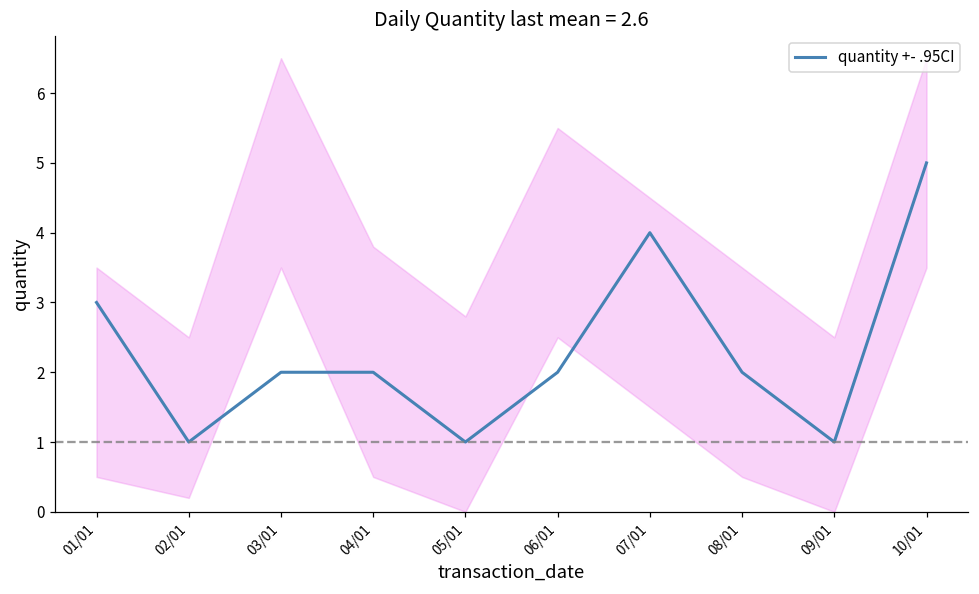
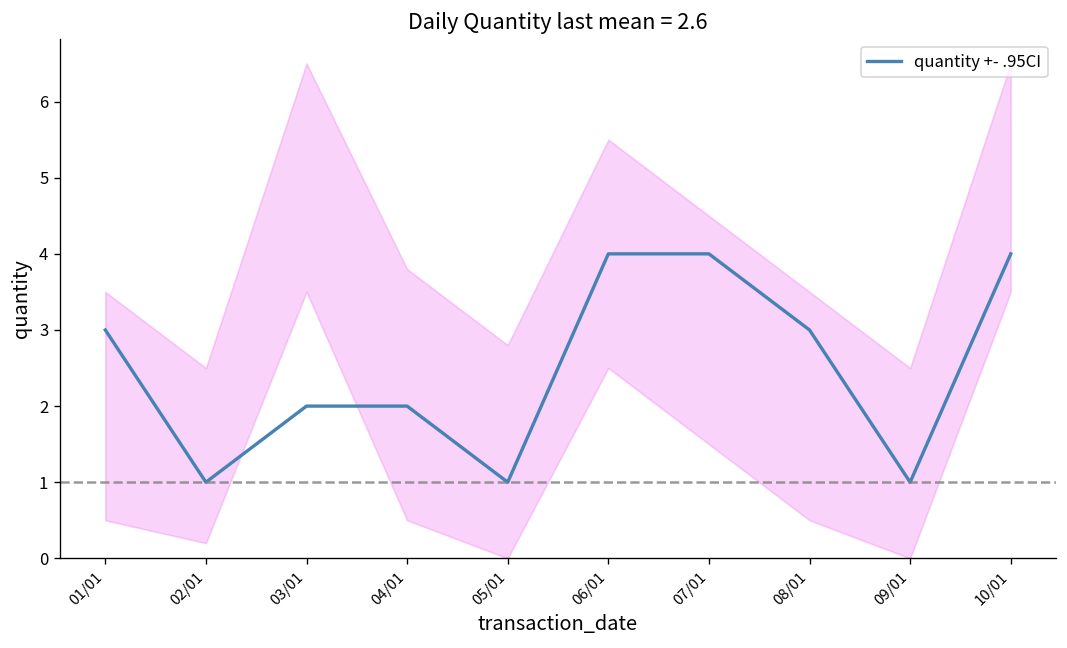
quantity +- .95CI, 06/01: 2 -> 4
quantity +- .95CI, 08/01: 2 -> 3
quantity +- .95CI, 10/01: 5 -> 4
